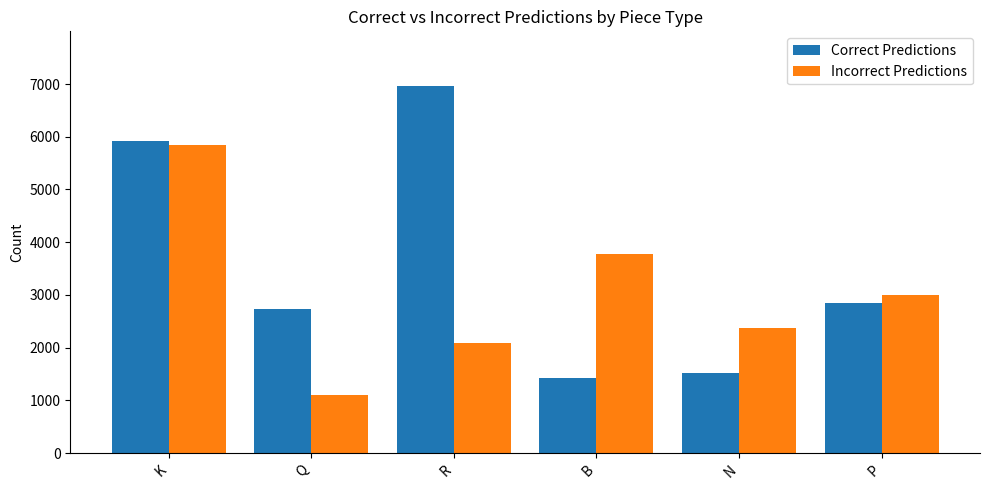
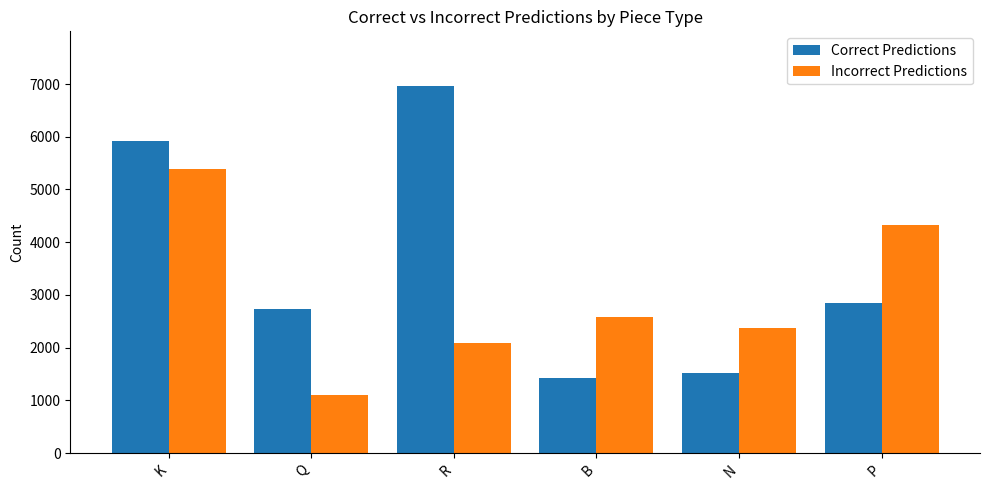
Incorrect Predictions, K: 5900 -> 5400
Incorrect Predictions, B: 3800 -> 2600
Incorrect Predictions, P: 3000 -> 4300
